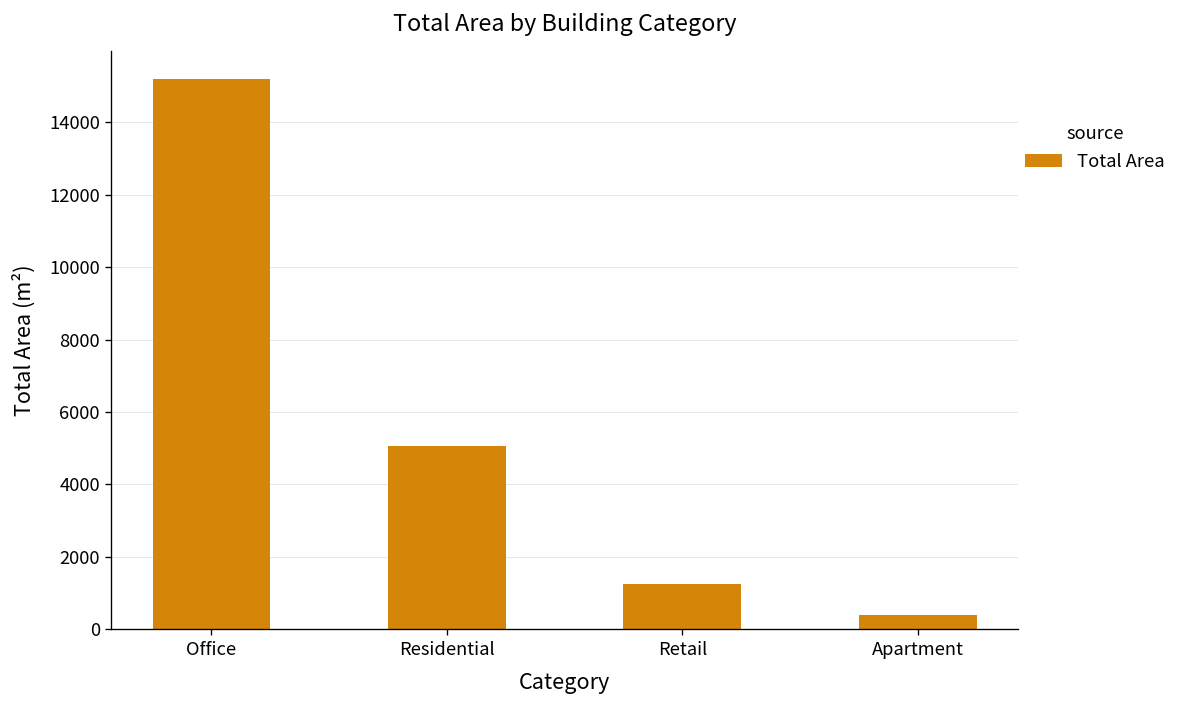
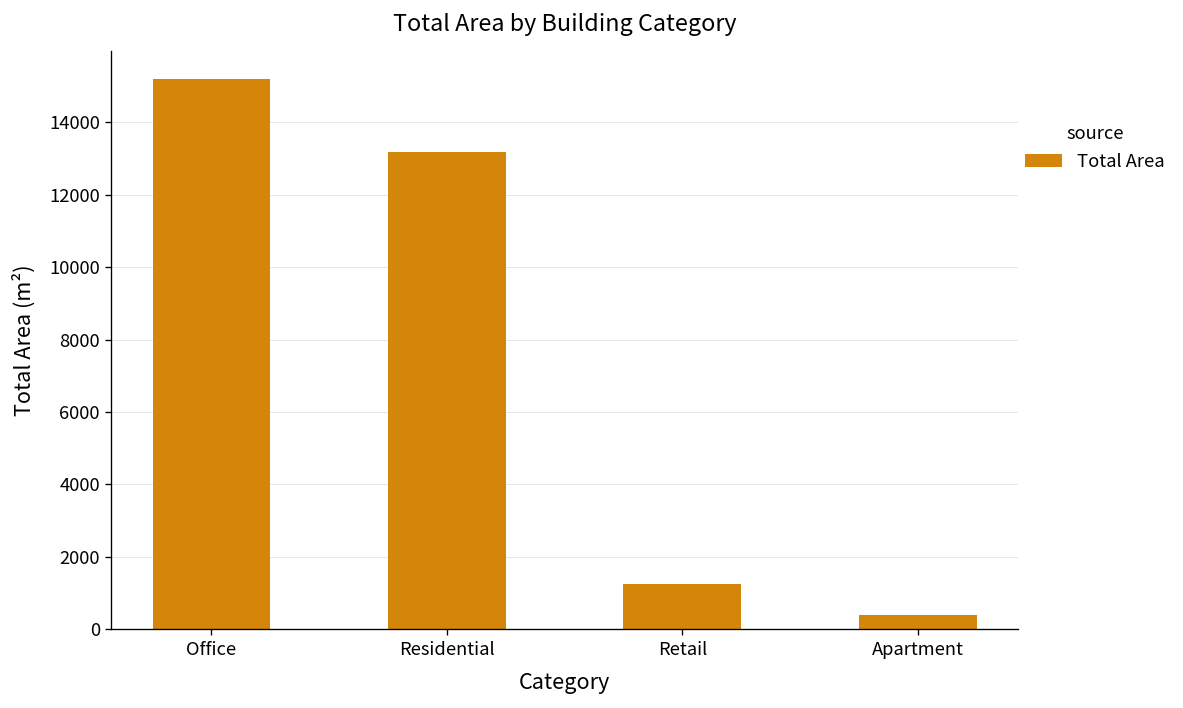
Residential: 5100 -> 13200
